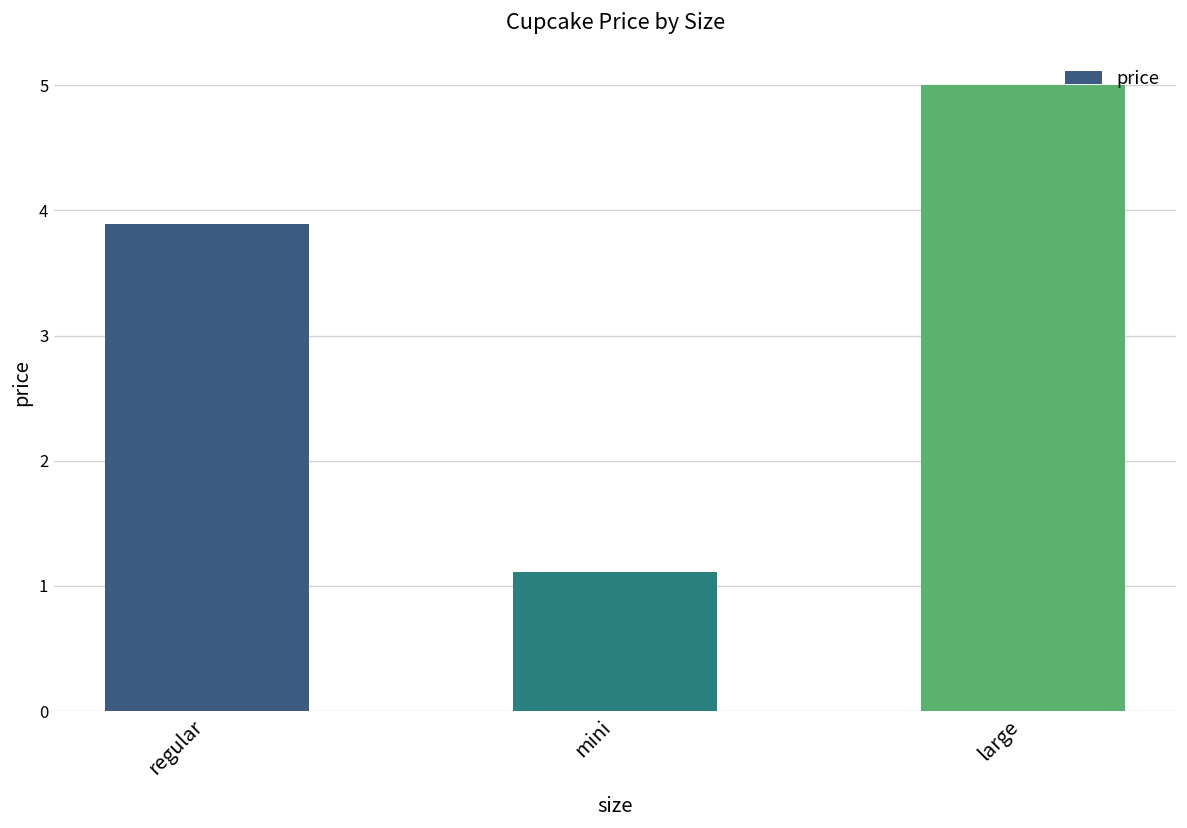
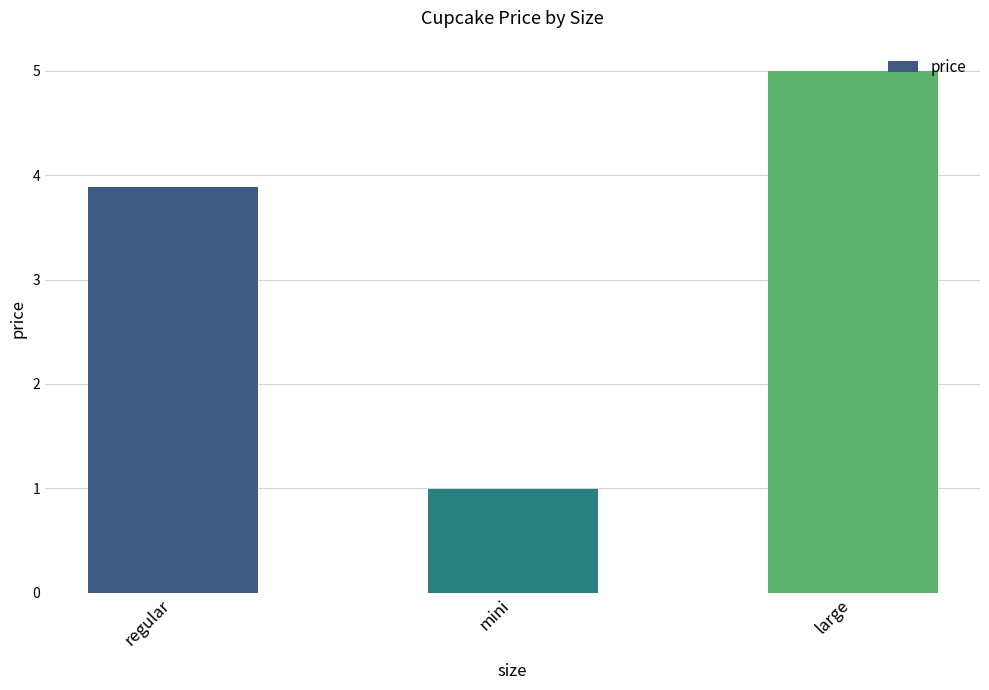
mini: 1.11 -> 0.99
